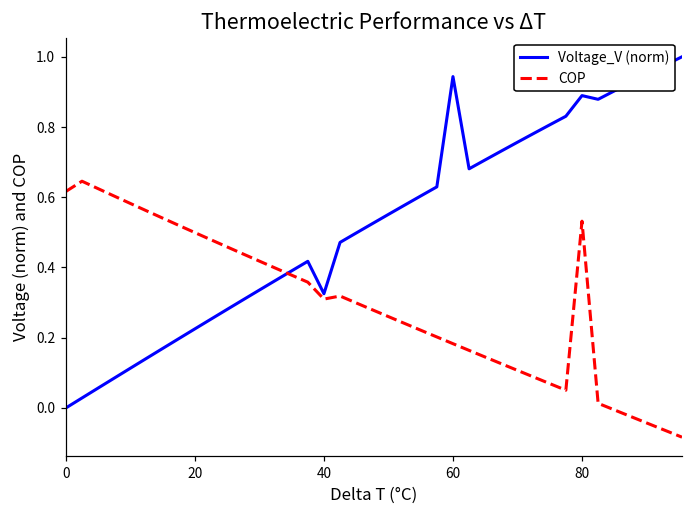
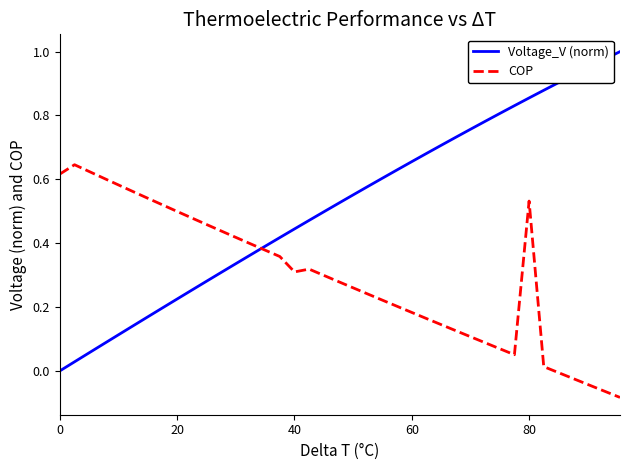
Voltage_V (norm), 40: 0.33 -> 0.44
Voltage_V (norm), 60: 0.94 -> 0.66
Voltage_V (norm), 80: 0.89 -> 0.85
